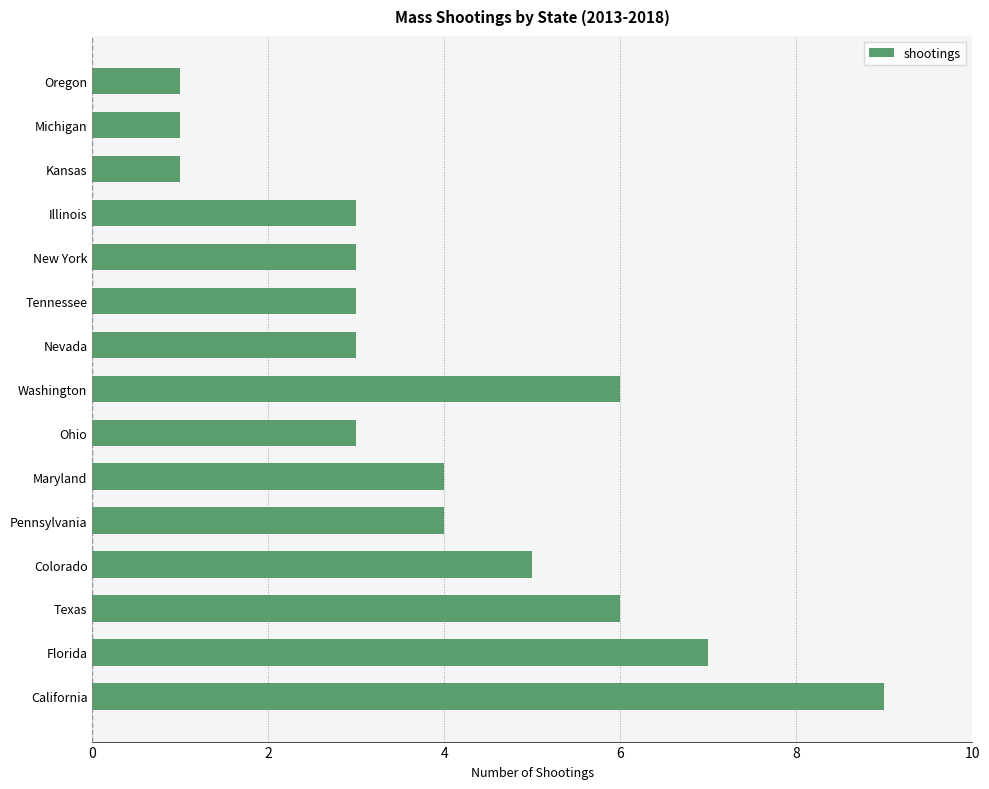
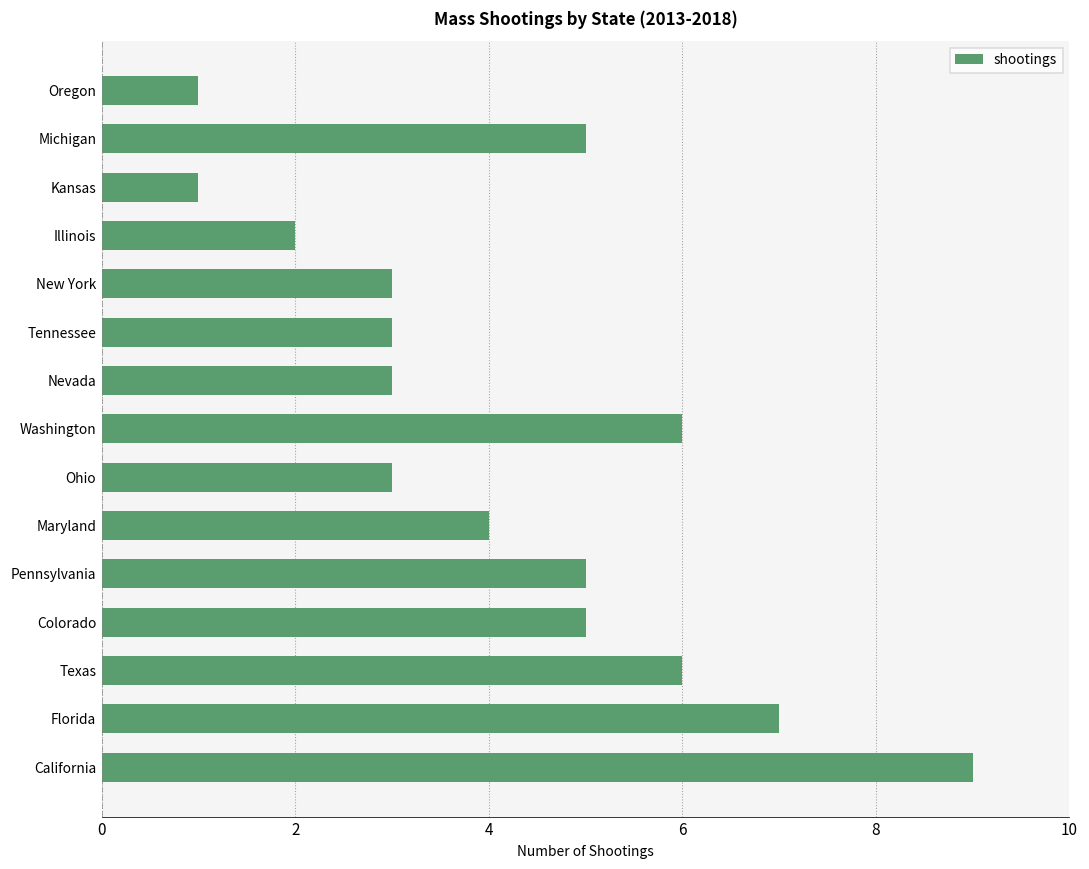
Michigan: 1 -> 5
Illinois: 3 -> 2
Pennsylvania: 4 -> 5
